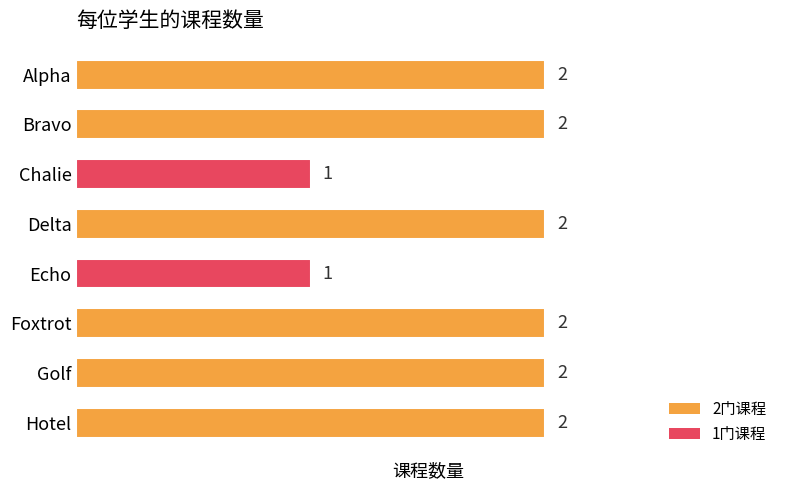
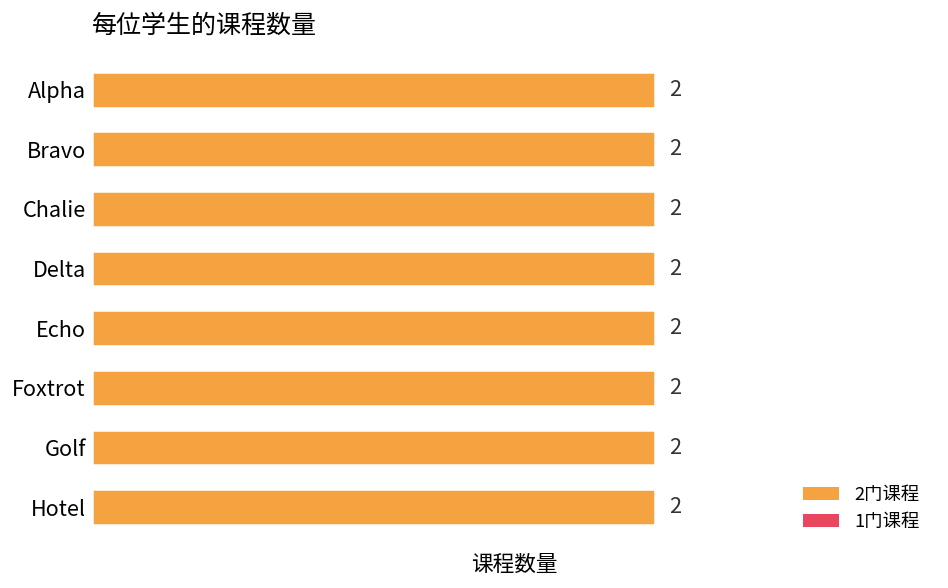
Chalie: 1 -> 2
Echo: 1 -> 2
